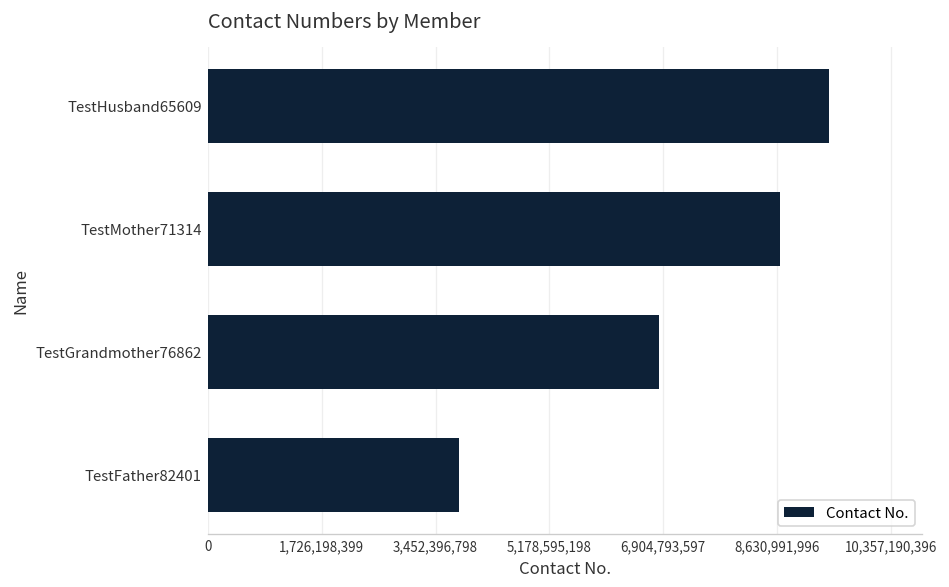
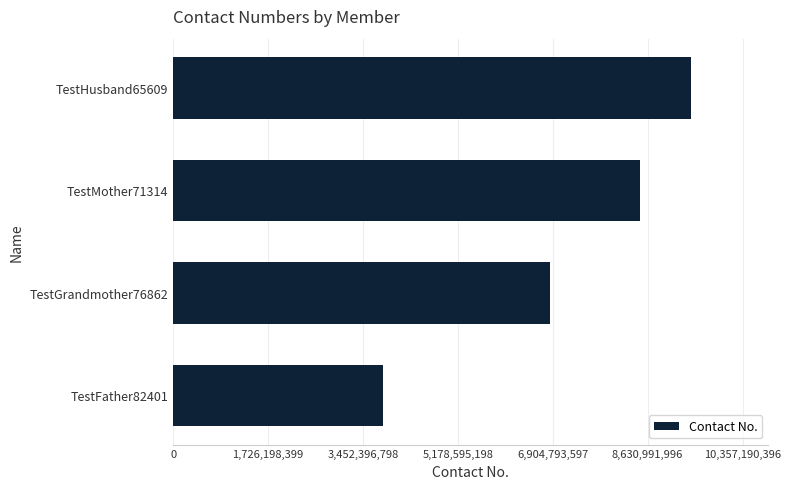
TestMother71314: 8,700,000,000 -> 8,500,000,000
